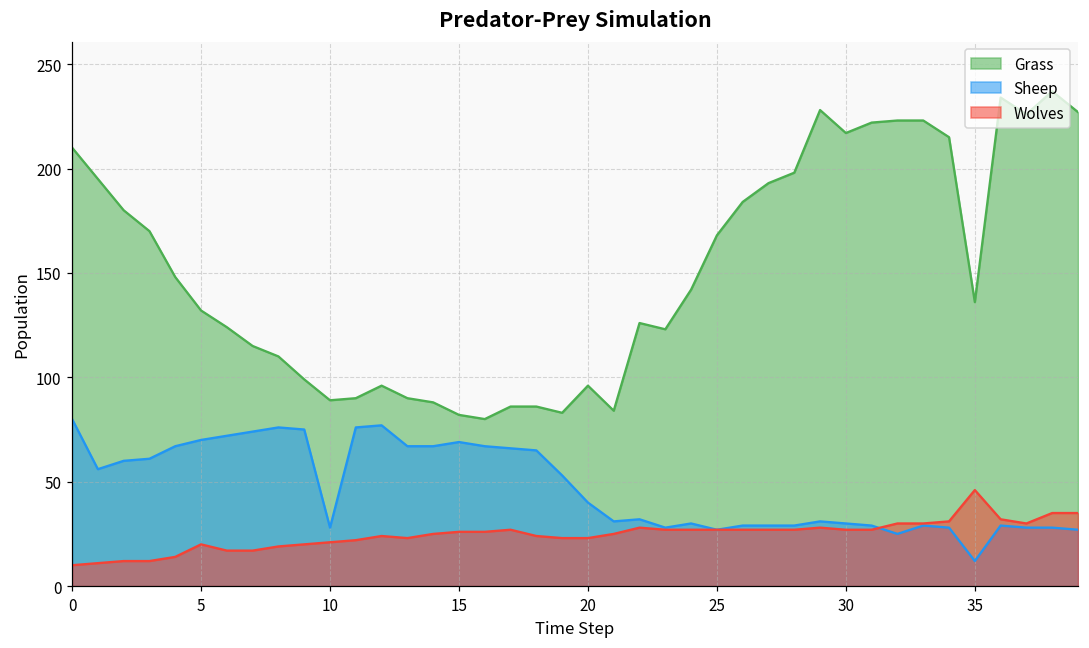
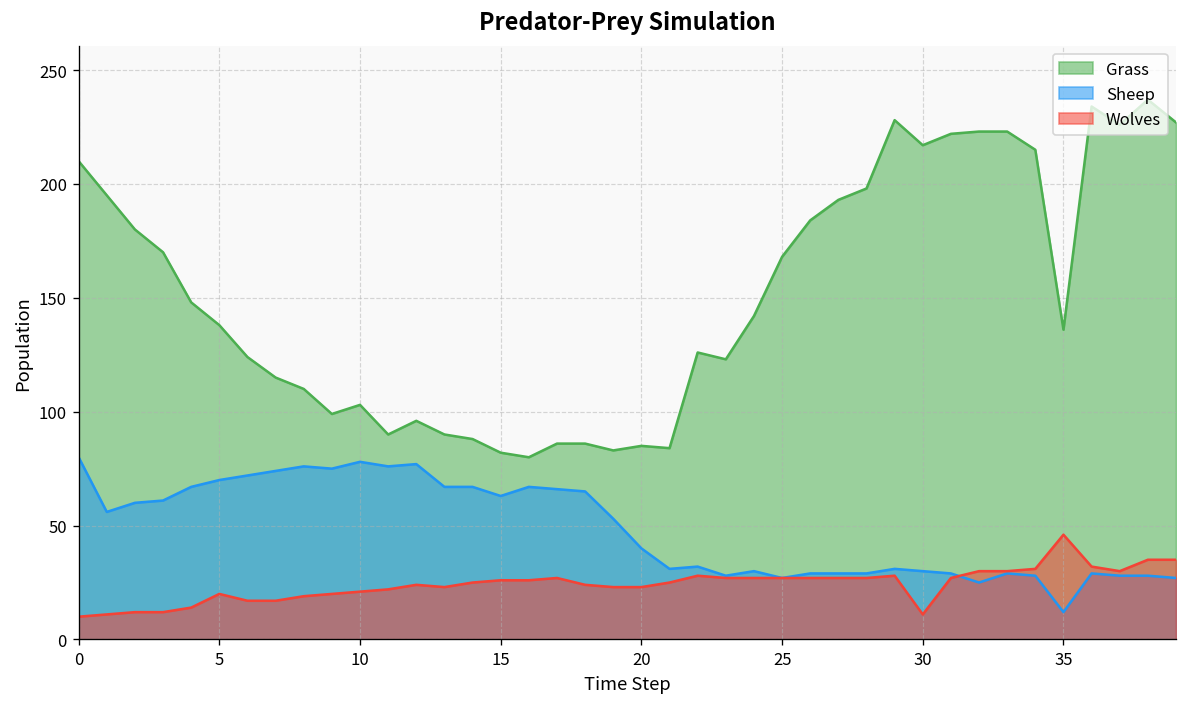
Grass, 5: 132 -> 138
Grass, 10: 89 -> 103
Sheep, 10: 28 -> 78
Sheep, 15: 69 -> 63
Grass, 20: 96 -> 85
Wolves, 30: 27 -> 11
